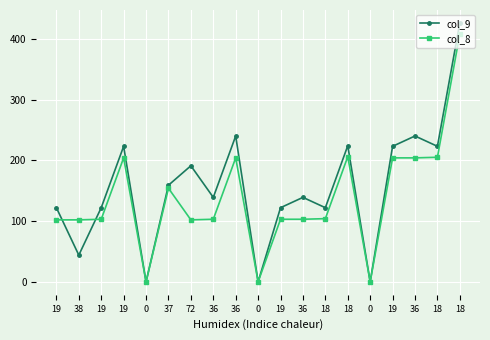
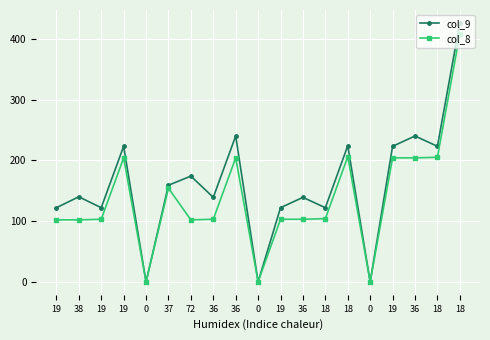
col_9, 38: 40 -> 140
col_9, 72: 190 -> 170
